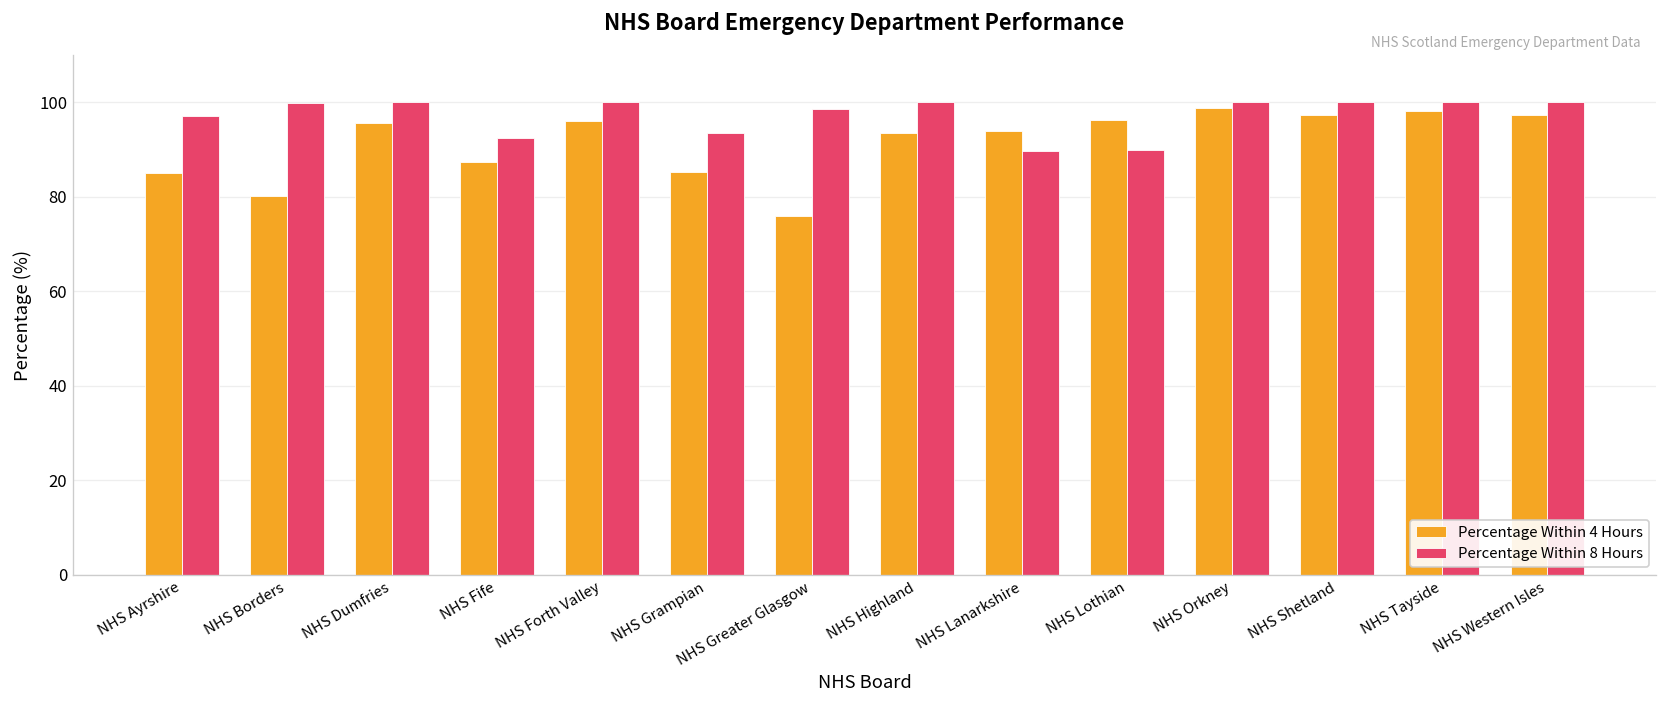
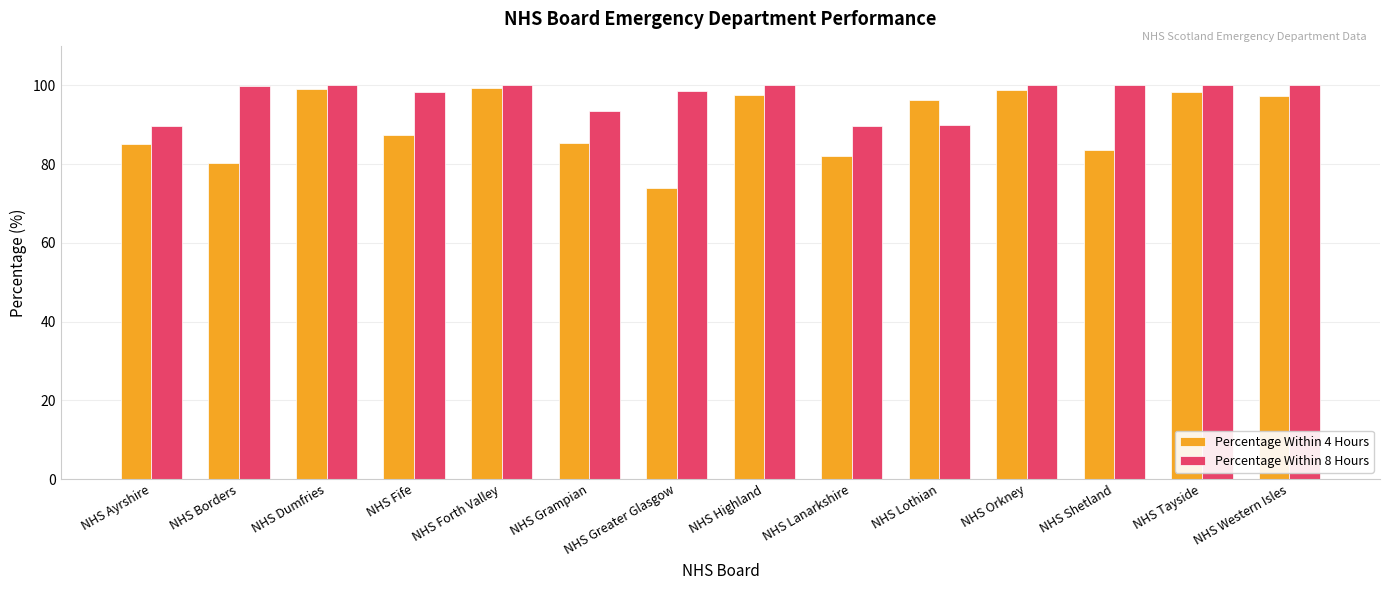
Percentage Within 8 Hours, NHS Ayrshire: 97 -> 90
Percentage Within 4 Hours, NHS Dumfries: 96 -> 99
Percentage Within 8 Hours, NHS Fife: 92 -> 98
Percentage Within 4 Hours, NHS Forth Valley: 96 -> 99
Percentage Within 4 Hours, NHS Greater Glasgow: 76 -> 74
Percentage Within 4 Hours, NHS Highland: 94 -> 97
Percentage Within 4 Hours, NHS Lanarkshire: 94 -> 82
Percentage Within 4 Hours, NHS Shetland: 97 -> 84
